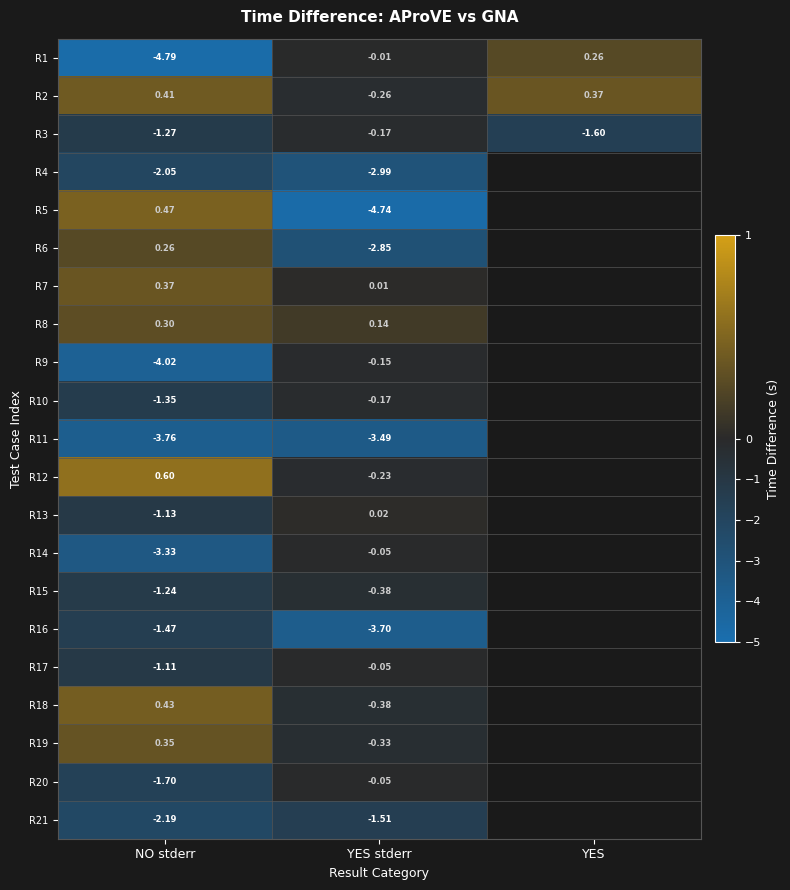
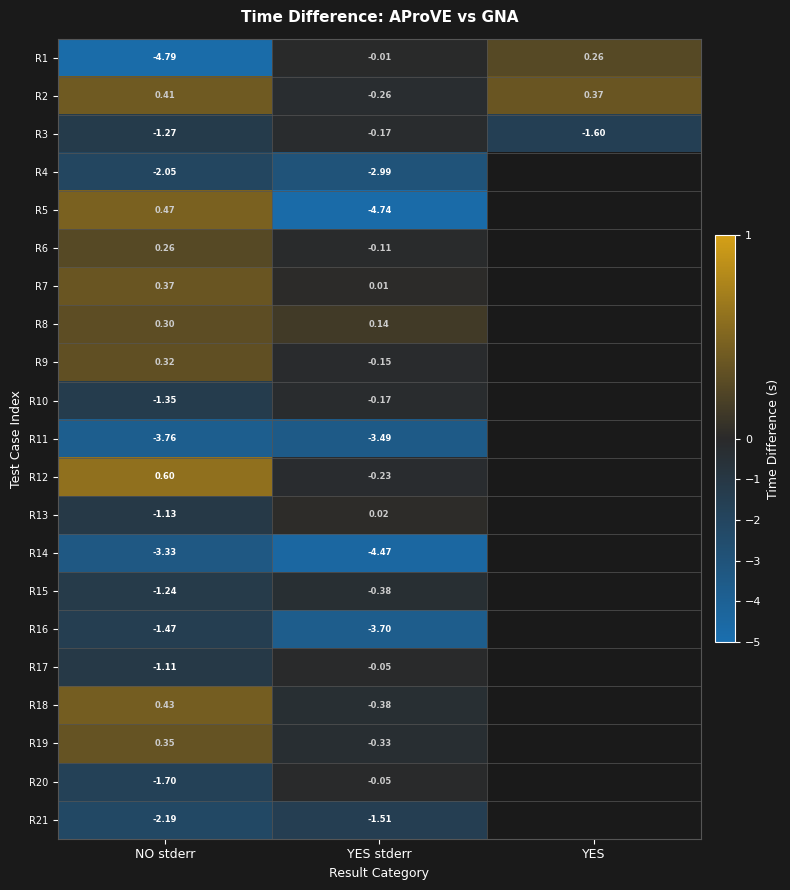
R6, YES stderr: -2.85 -> -0.11
R9, NO stderr: -4.02 -> 0.32
R14, YES stderr: -0.05 -> -4.47
